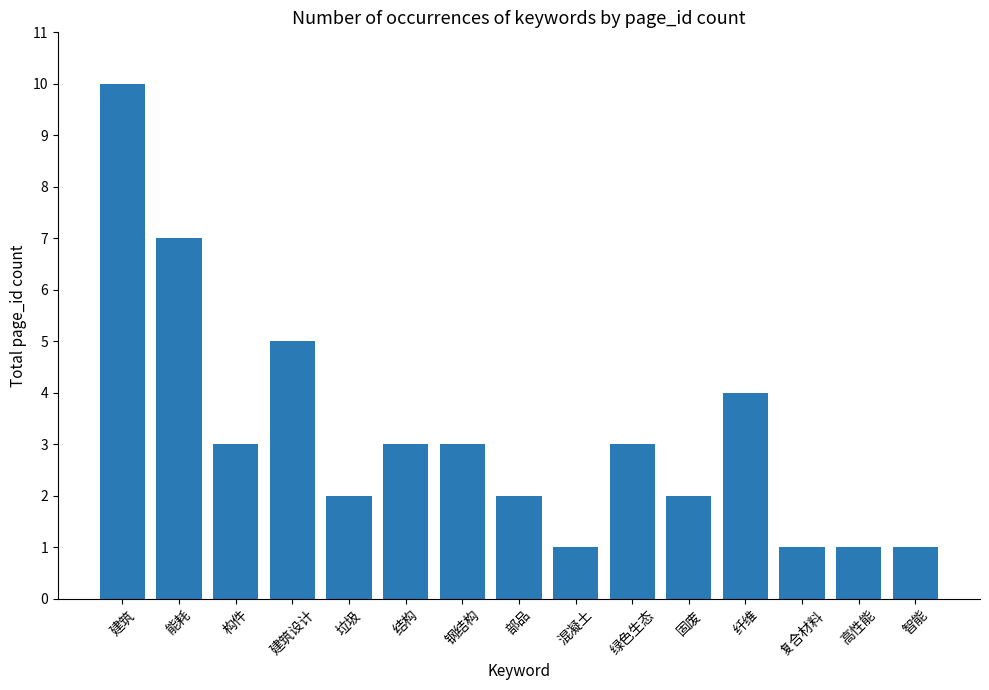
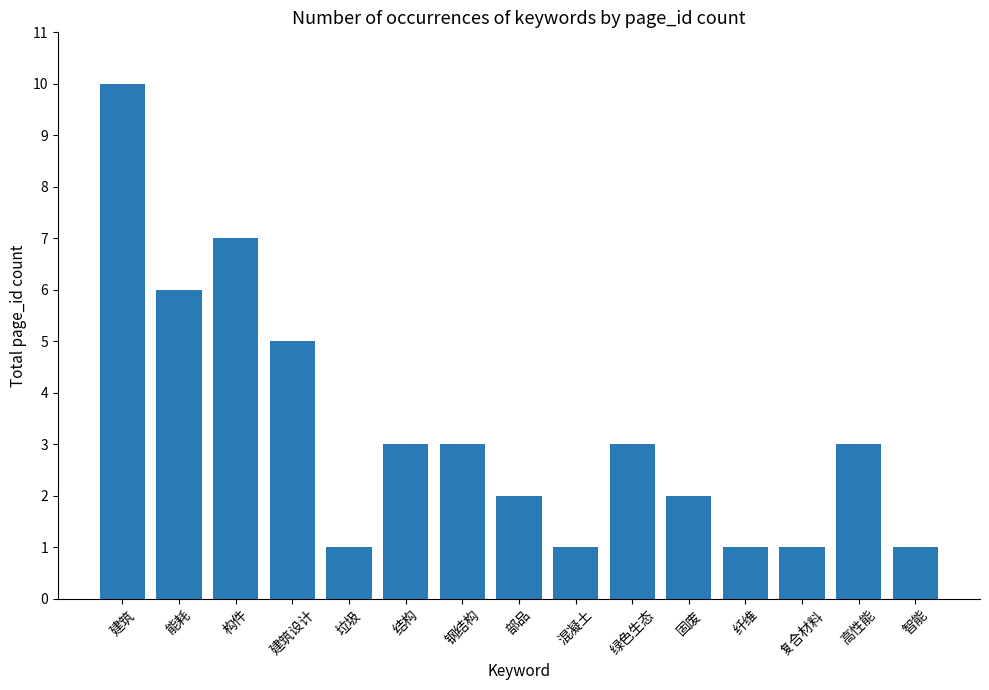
能耗: 7 -> 6
构件: 3 -> 7
垃圾: 2 -> 1
纤维: 4 -> 1
高性能: 1 -> 3
